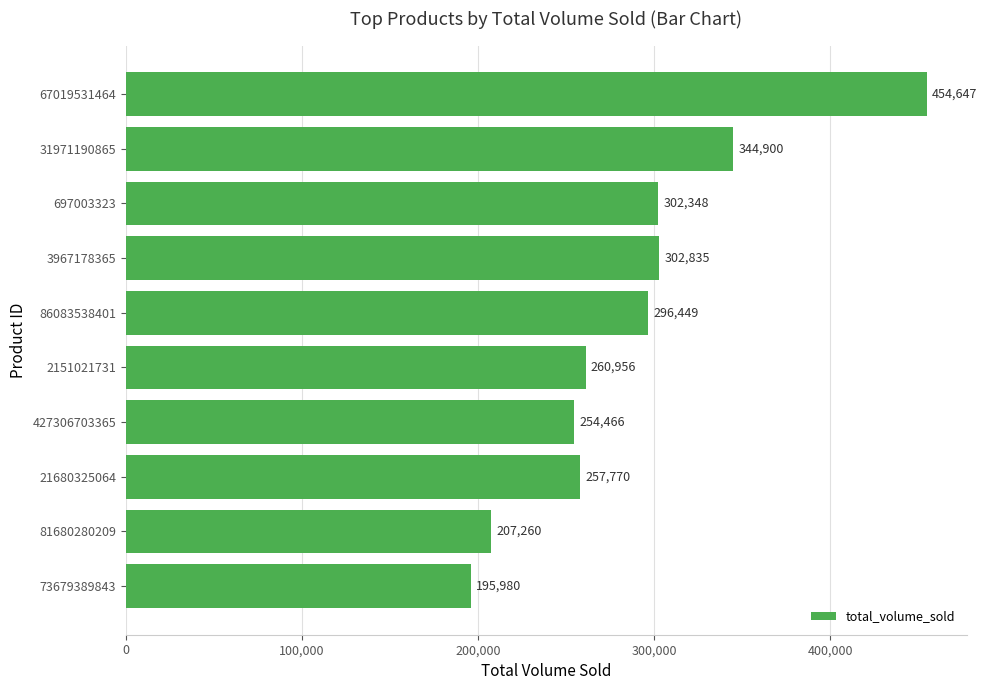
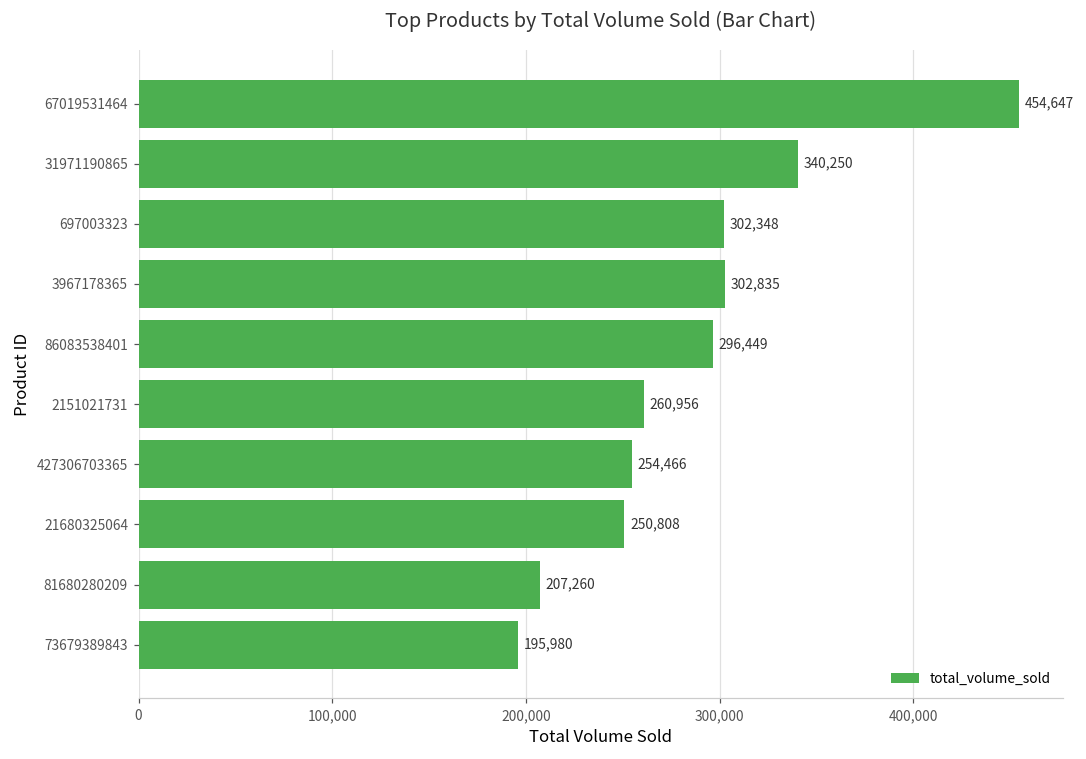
31971190865: 344,900 -> 340,250
21680325064: 257,770 -> 250,808
